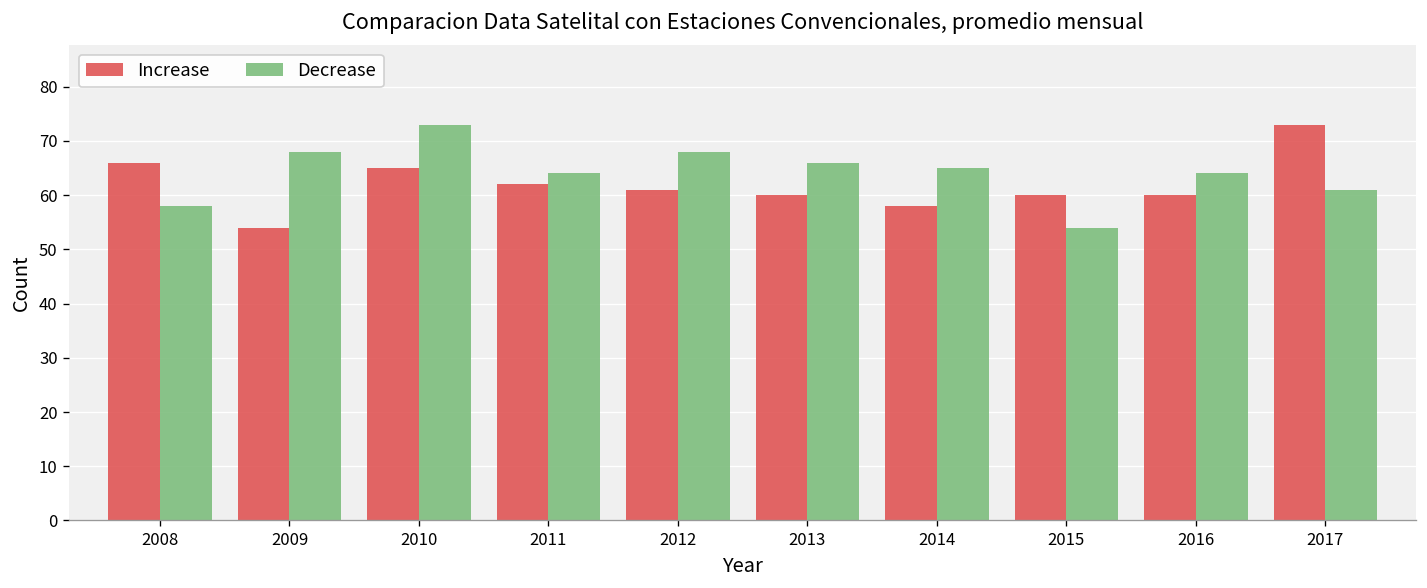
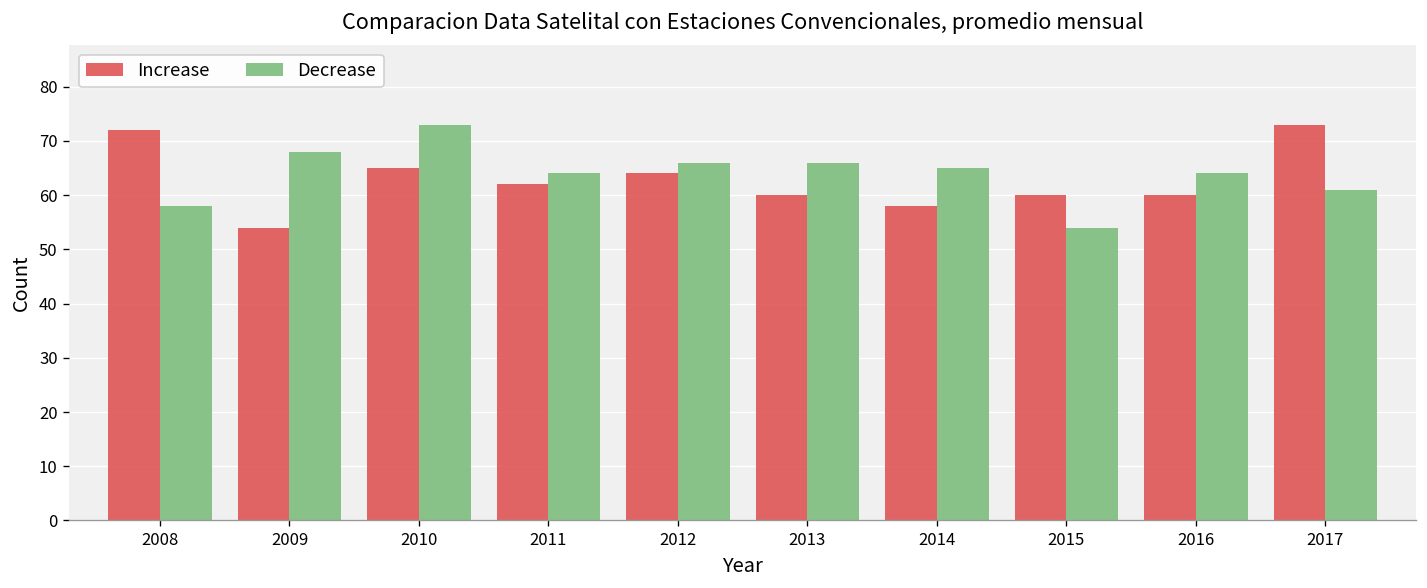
Increase, 2008: 66 -> 72
Increase, 2012: 61 -> 64
Decrease, 2012: 68 -> 66
